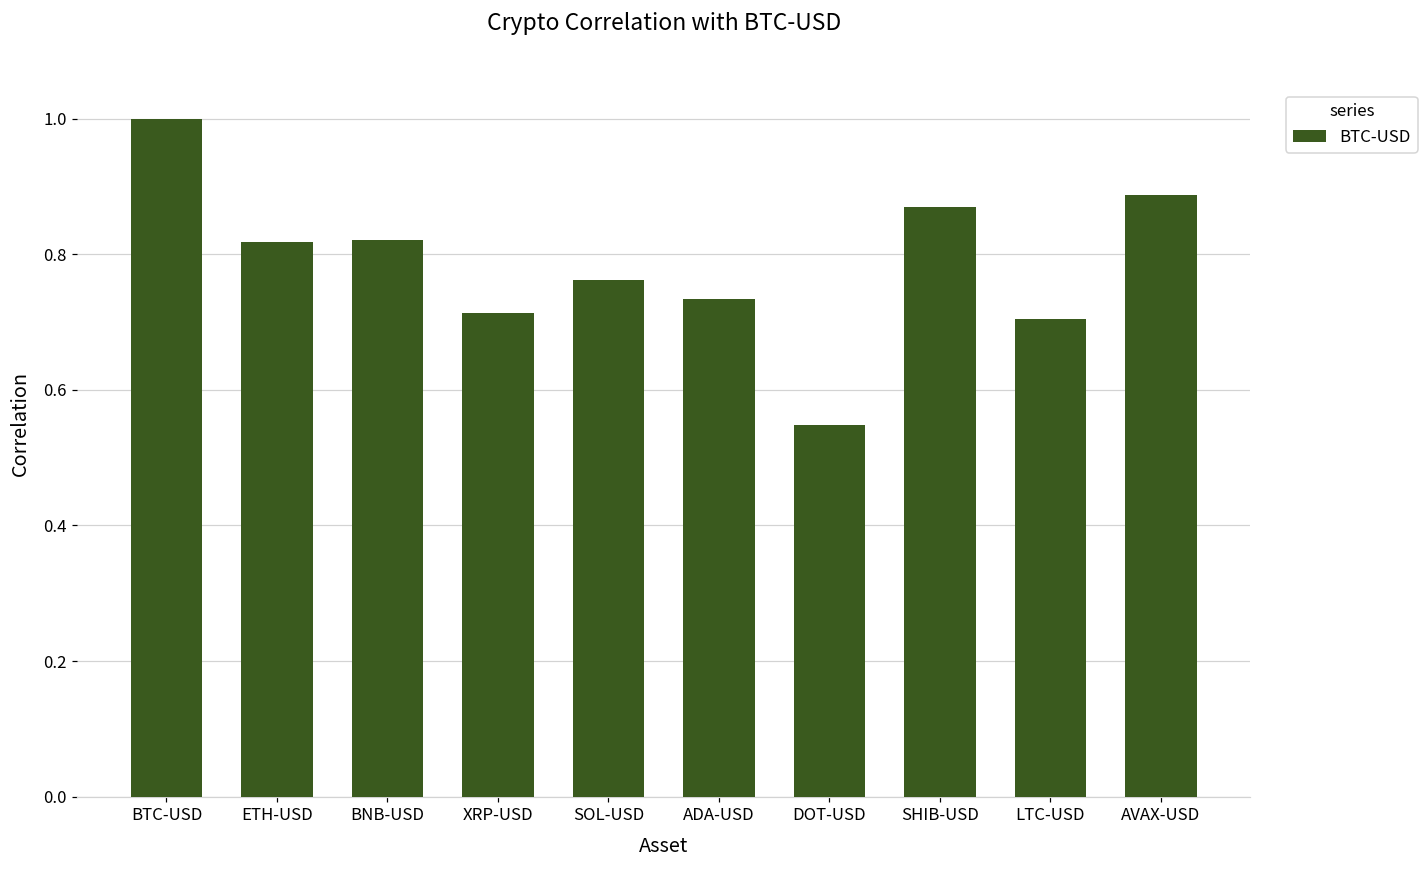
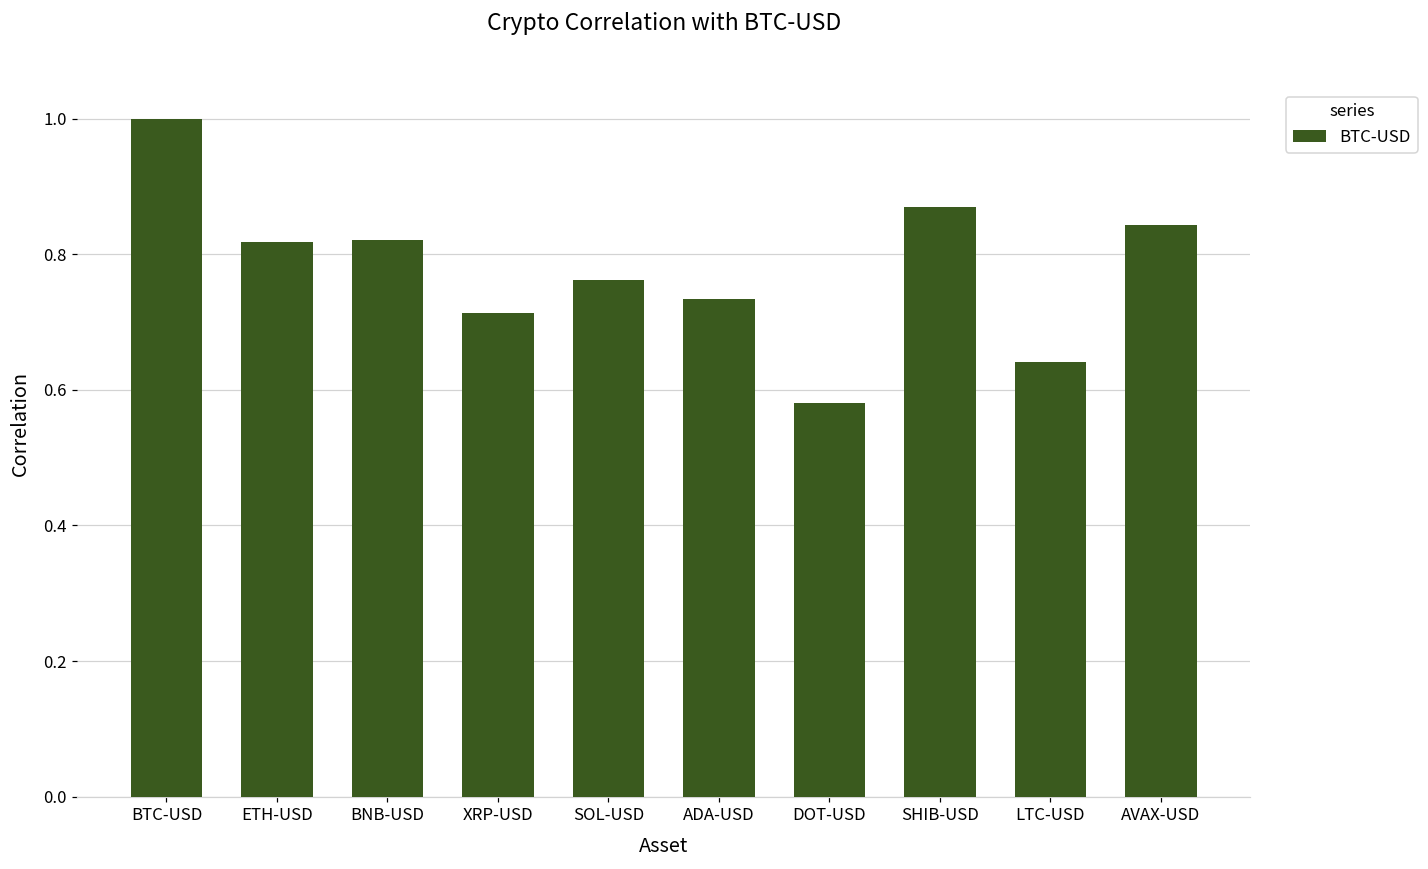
DOT-USD: 0.55 -> 0.58
LTC-USD: 0.70 -> 0.64
AVAX-USD: 0.89 -> 0.84
